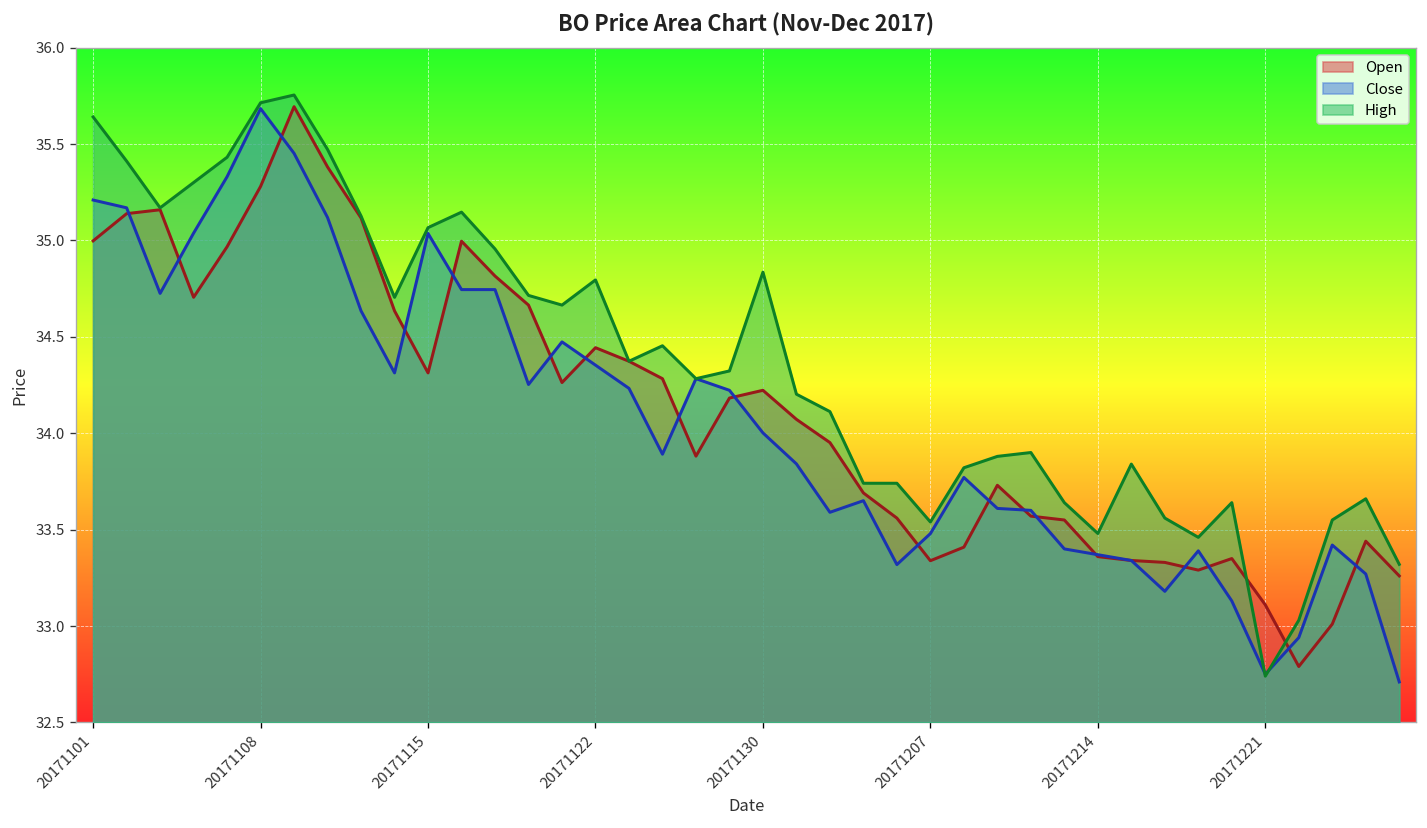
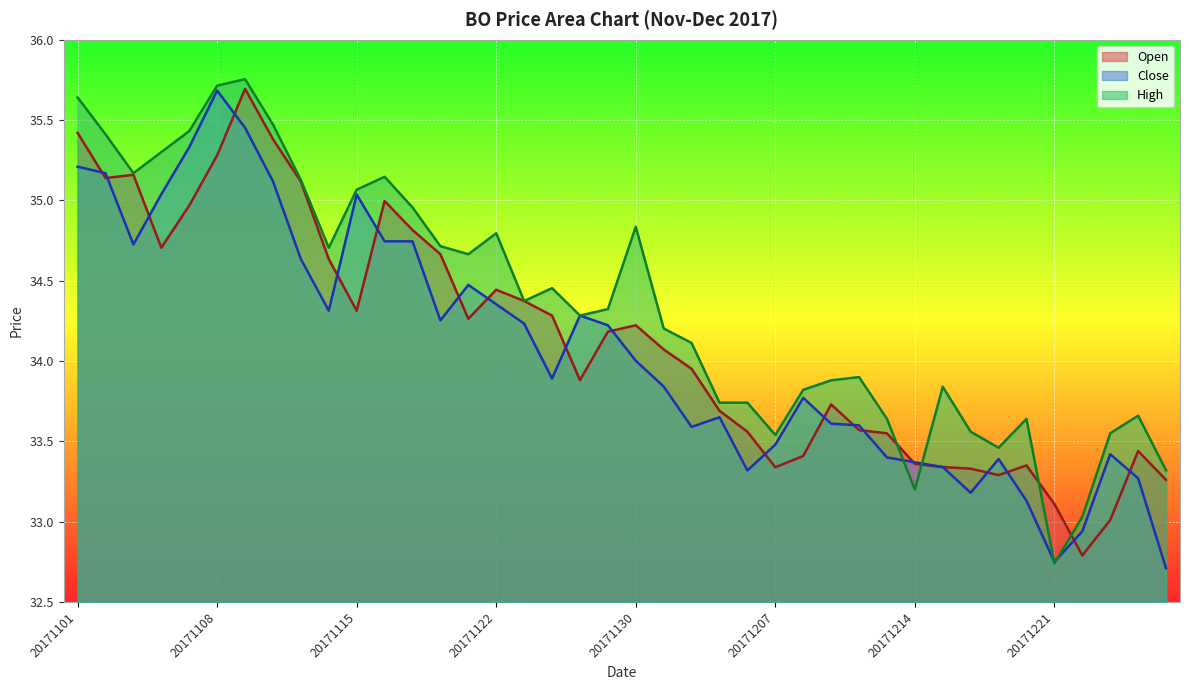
Open, 20171101: 35.00 -> 35.42
High, 20171214: 33.48 -> 33.20
